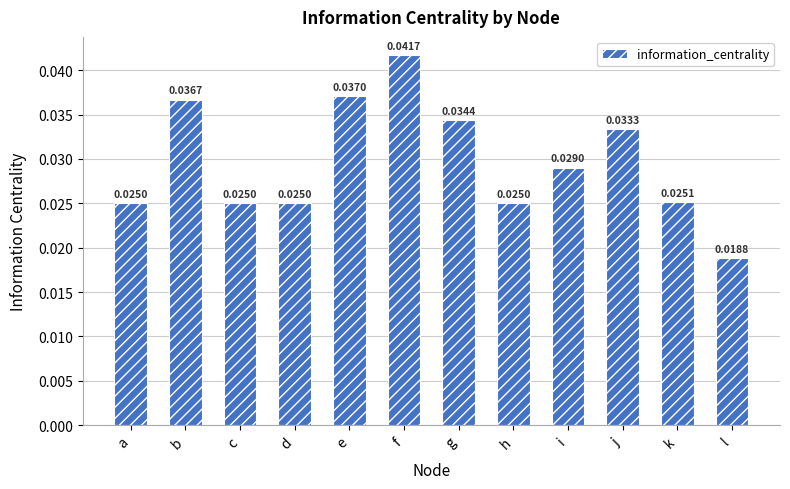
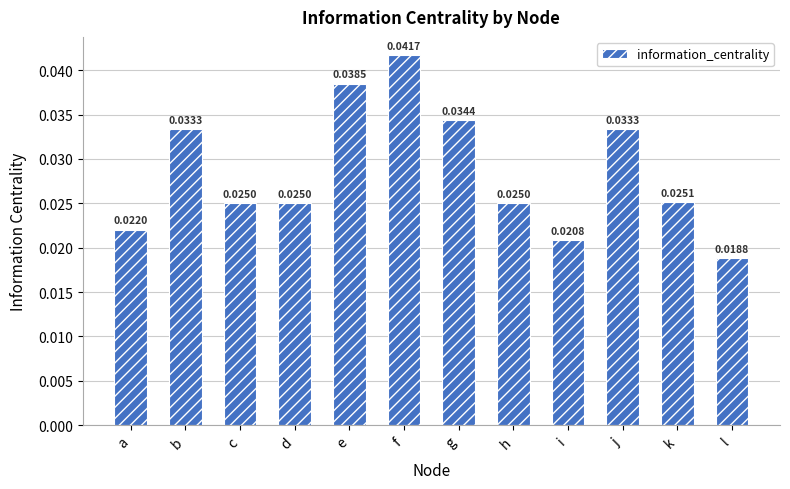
a: 0.0250 -> 0.0220
b: 0.0367 -> 0.0333
e: 0.0370 -> 0.0385
i: 0.0290 -> 0.0208
